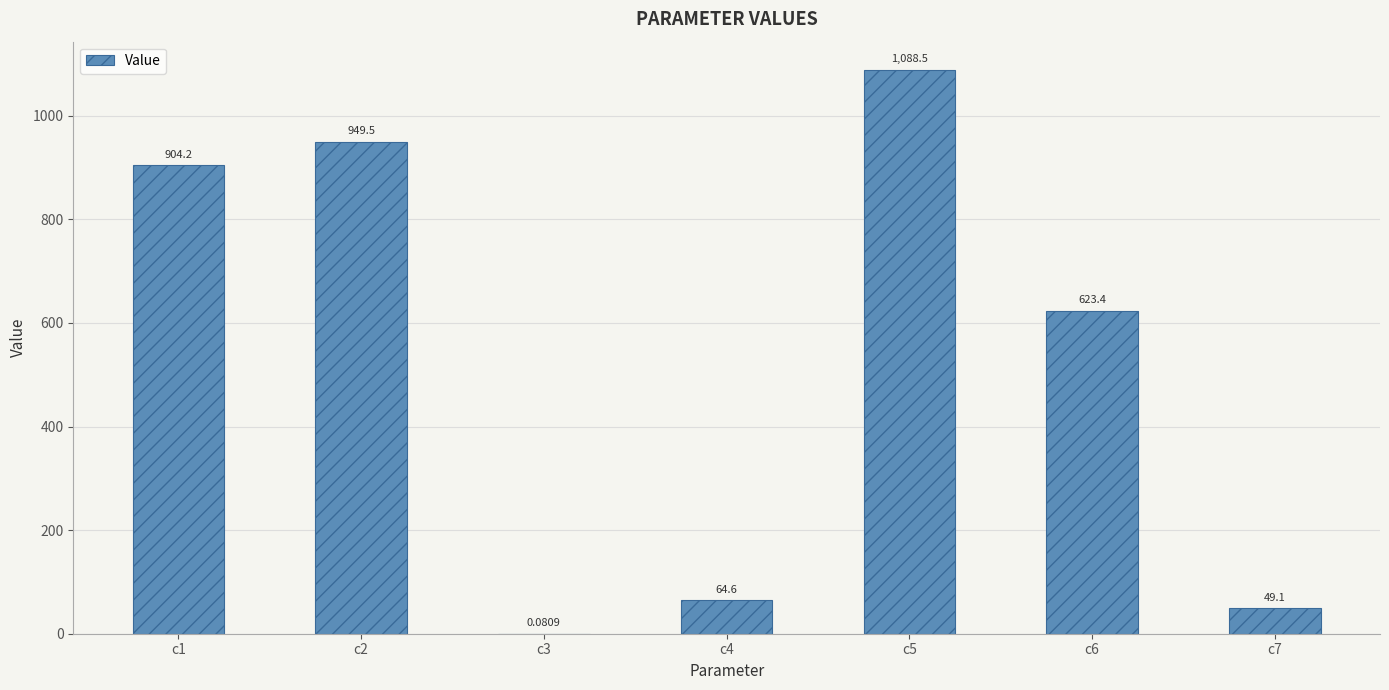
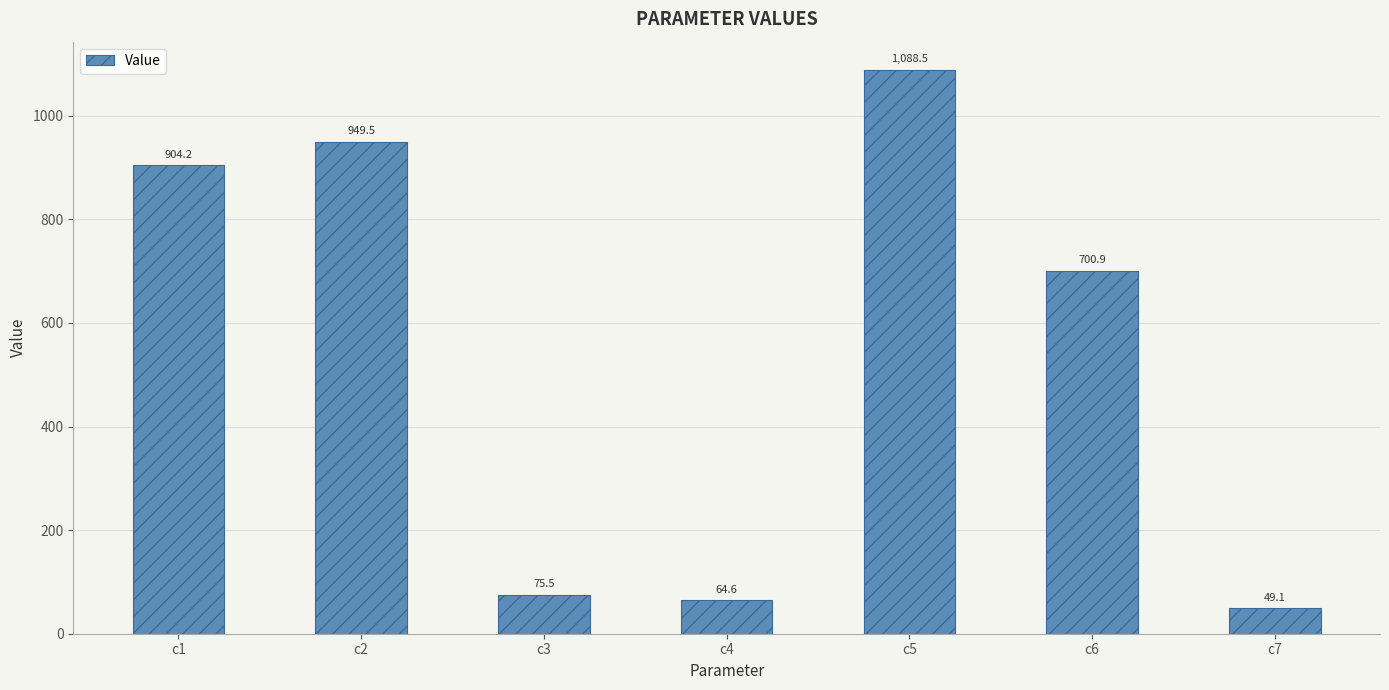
c3: 0.0809 -> 75.5
c6: 623.4 -> 700.9
